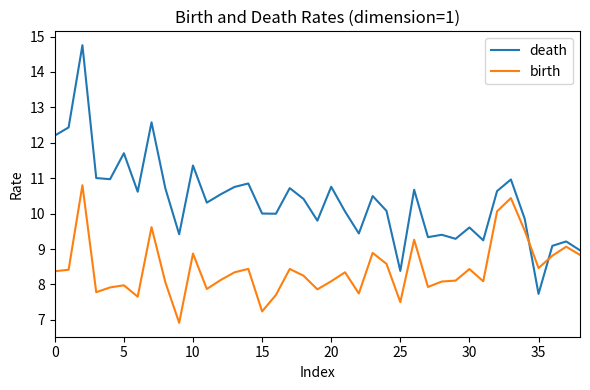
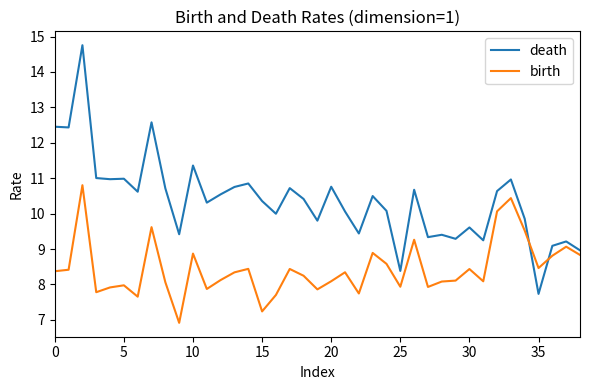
death, 0: 12.2 -> 12.5
death, 5: 11.7 -> 11.0
death, 15: 10.0 -> 10.4
birth, 25: 7.5 -> 7.9
